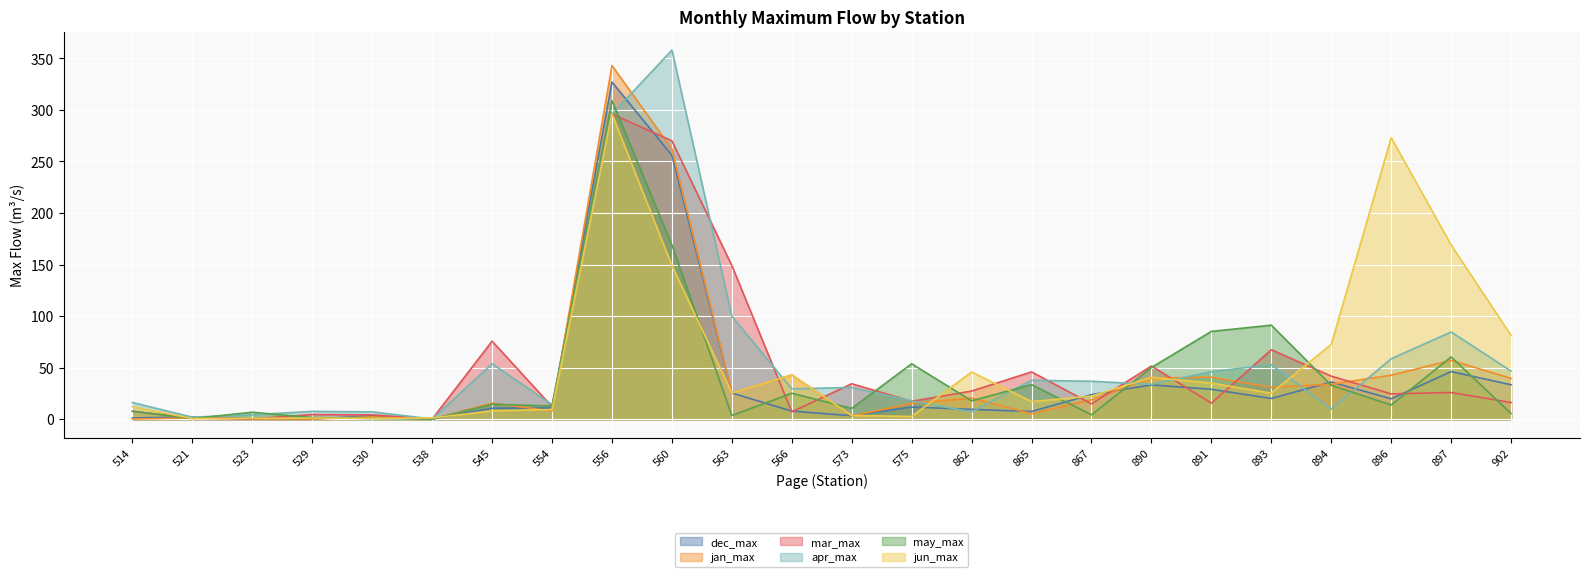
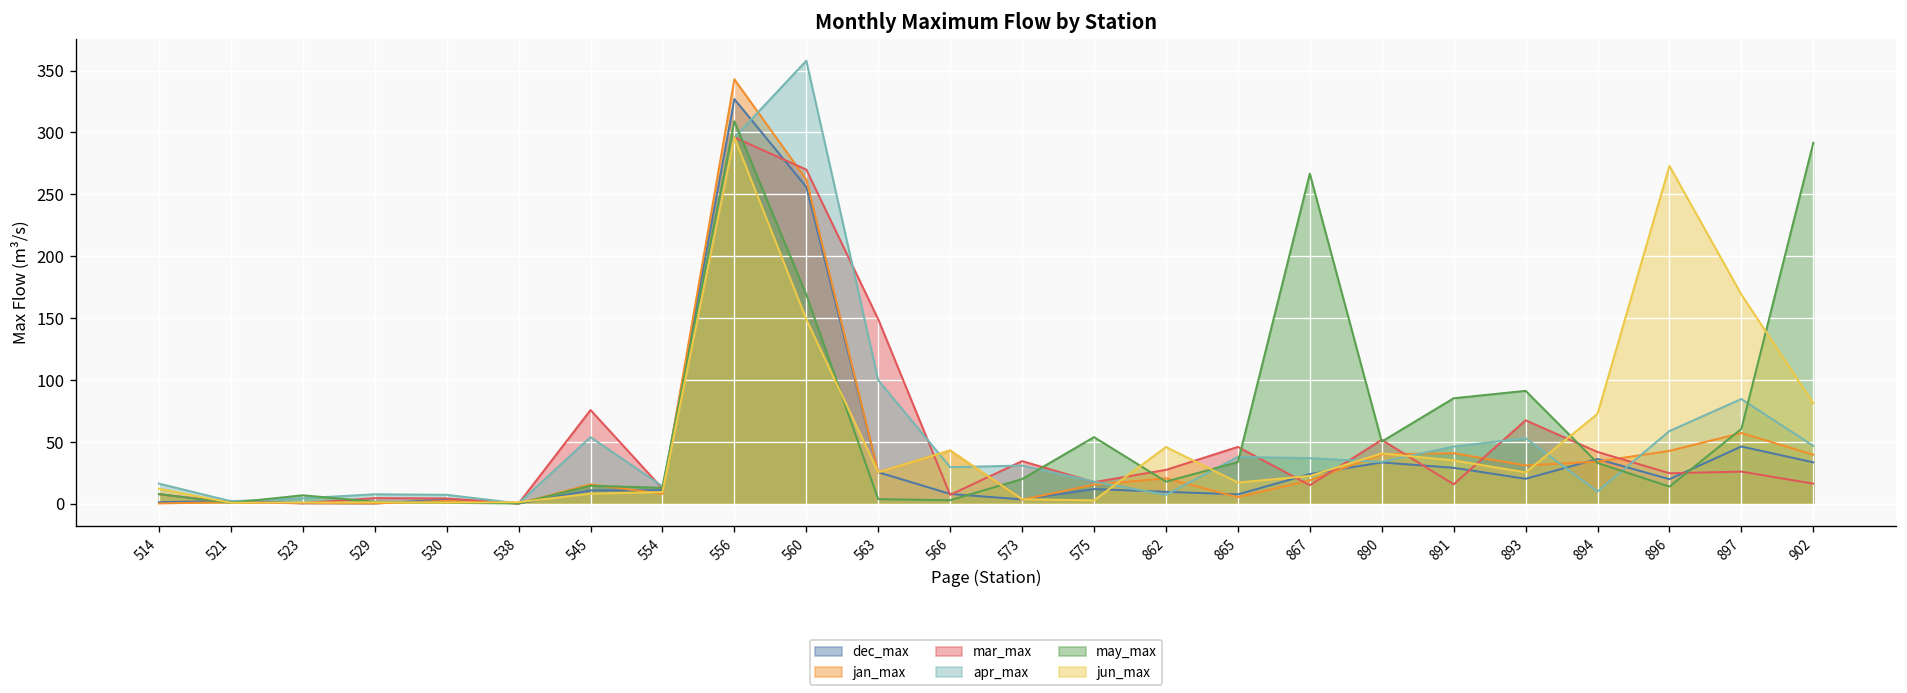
may_max, 566: 25 -> 3
may_max, 573: 11 -> 20
may_max, 867: 4 -> 267
may_max, 902: 6 -> 292
